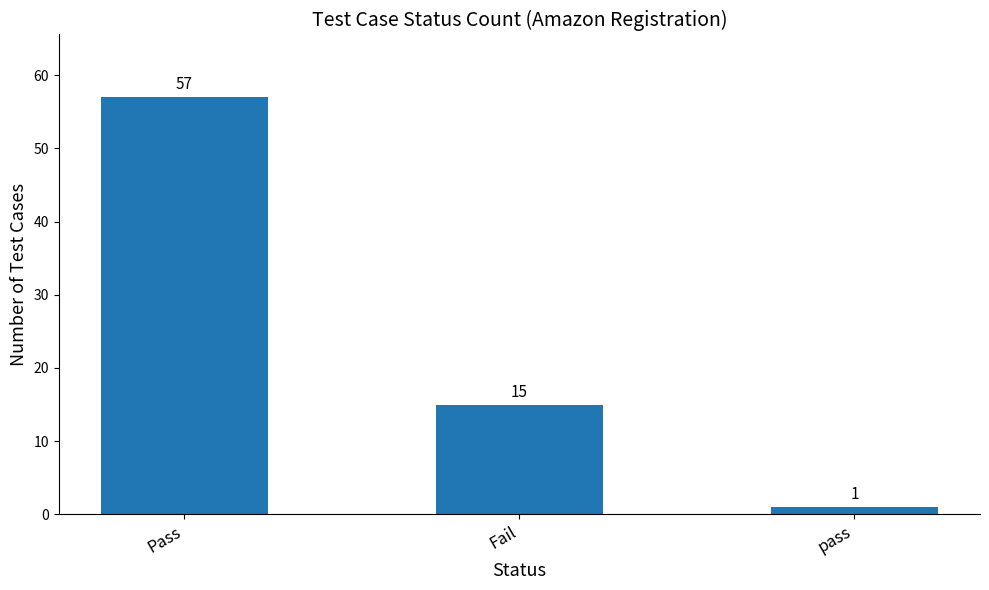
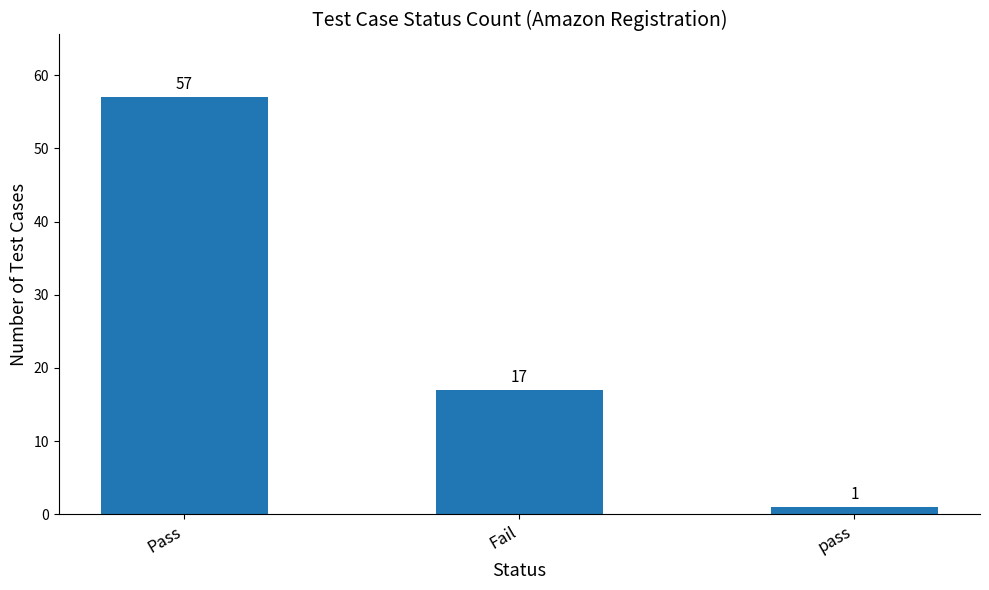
Fail: 15 -> 17
